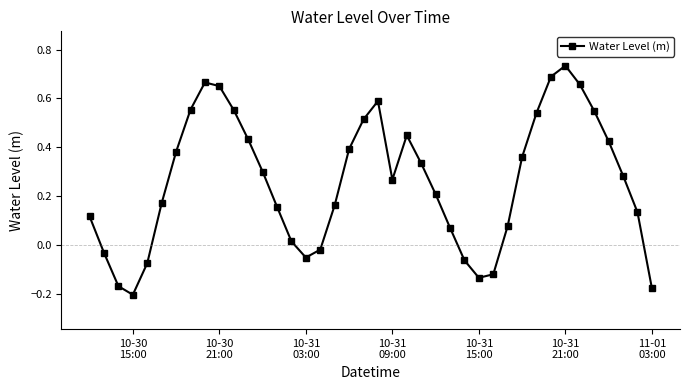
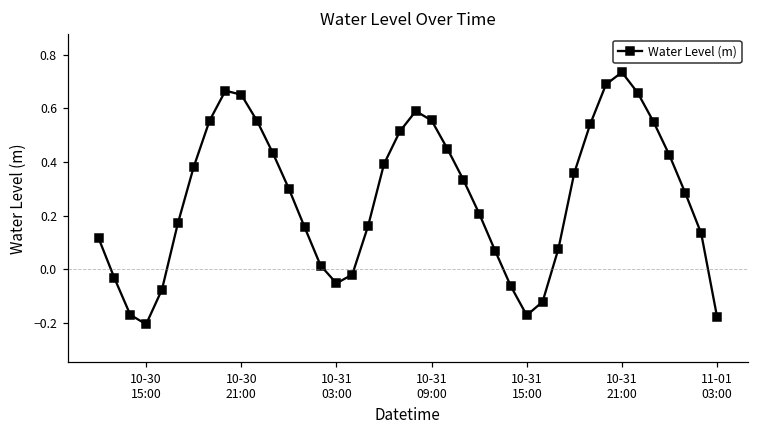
10-31 09:00: 0.27 -> 0.55
10-31 15:00: -0.14 -> -0.17
